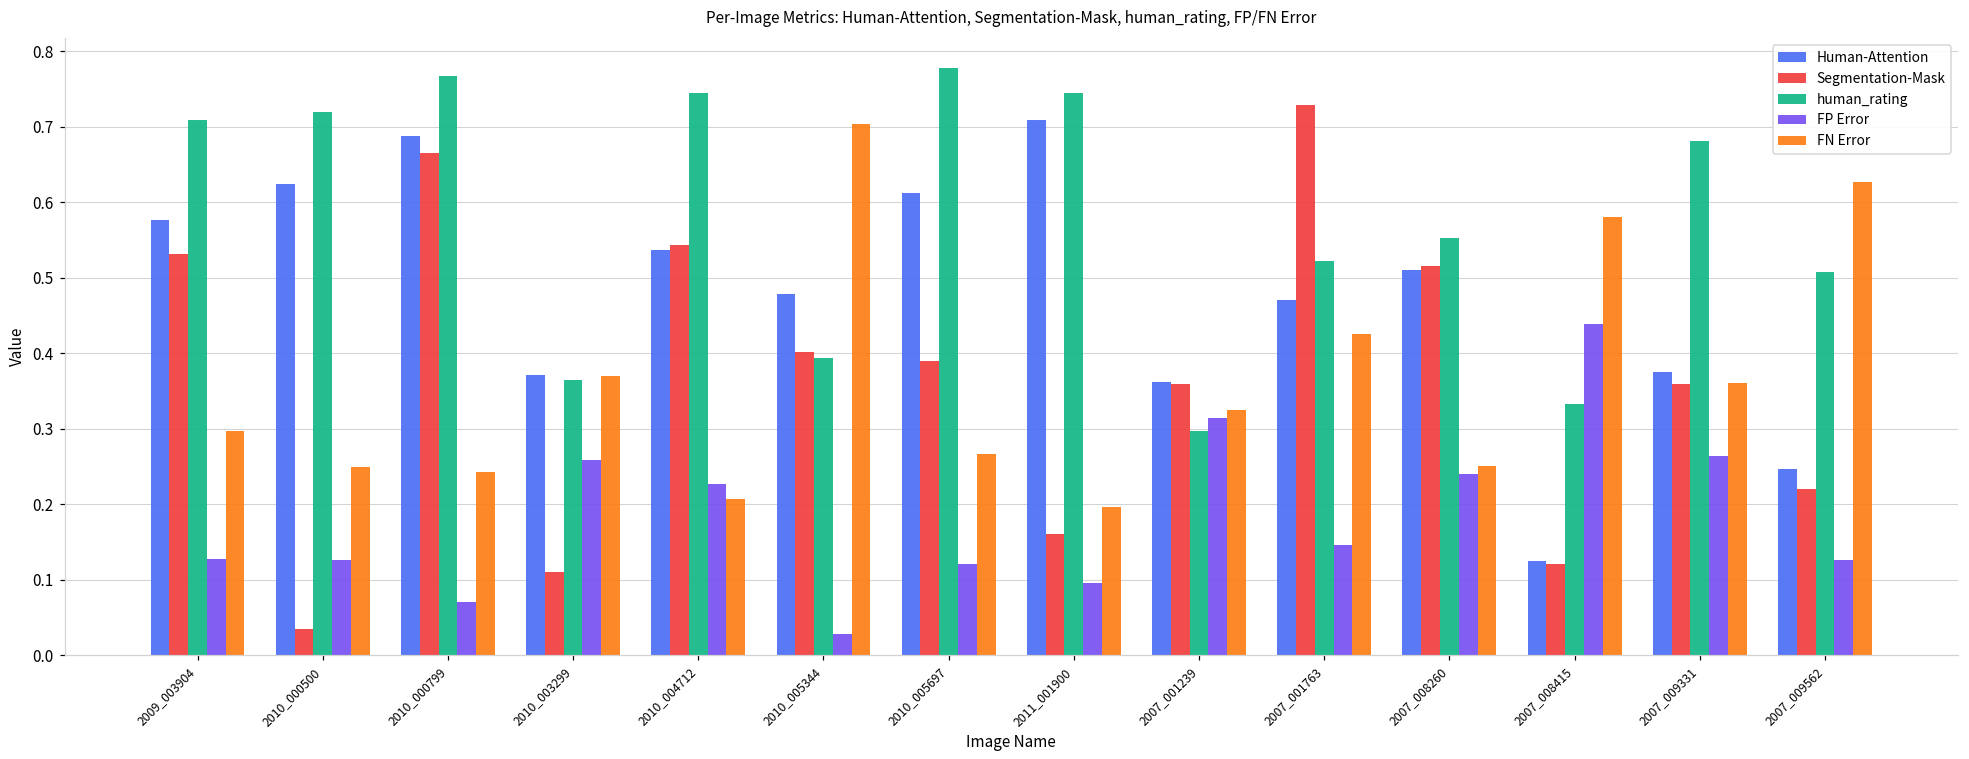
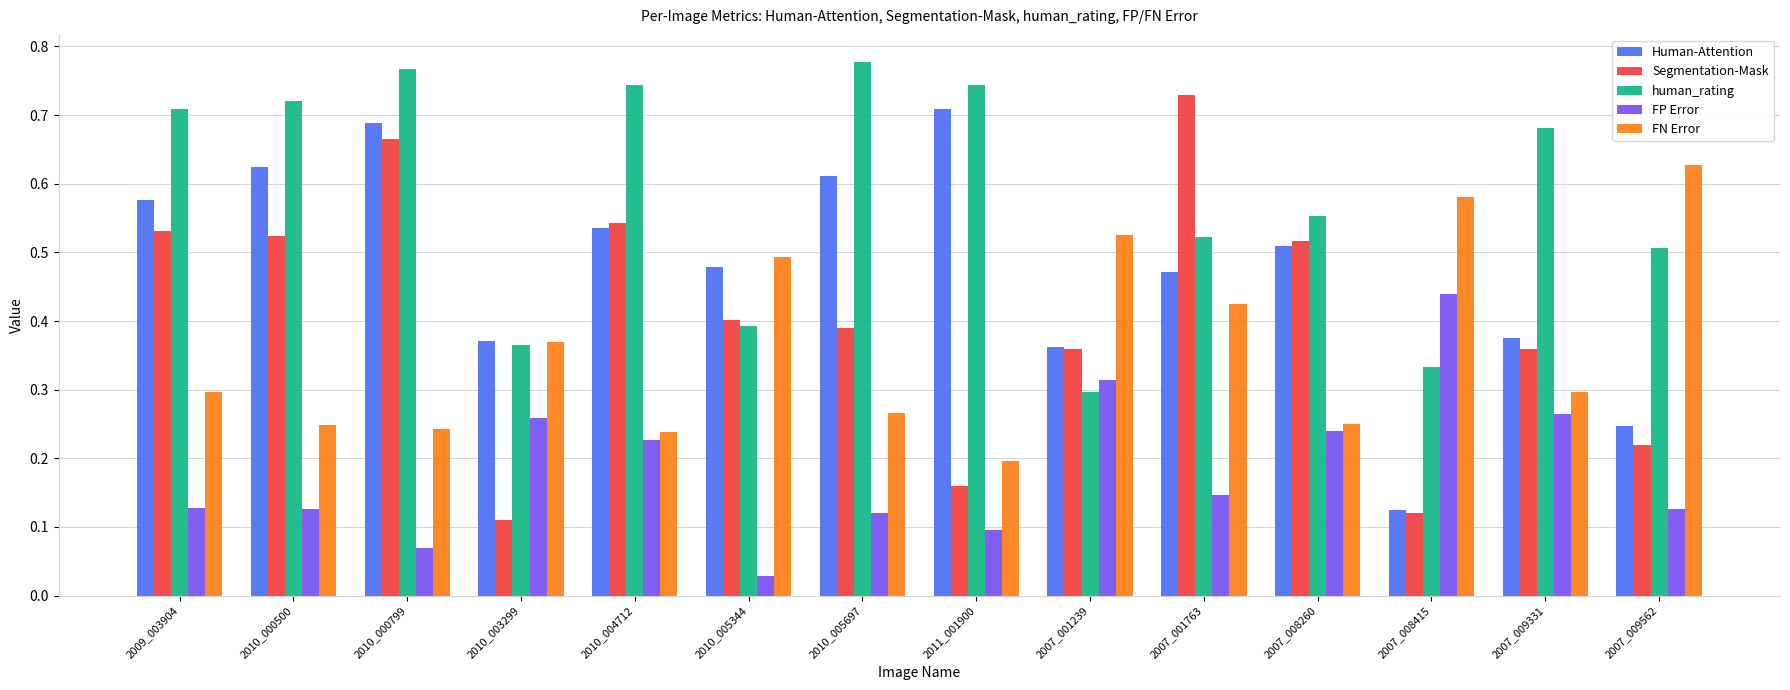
Segmentation-Mask, 2010_000500: 0.03 -> 0.52
FN Error, 2010_004712: 0.21 -> 0.24
FN Error, 2010_005344: 0.70 -> 0.49
FN Error, 2007_001239: 0.33 -> 0.53
FN Error, 2007_009331: 0.36 -> 0.30
